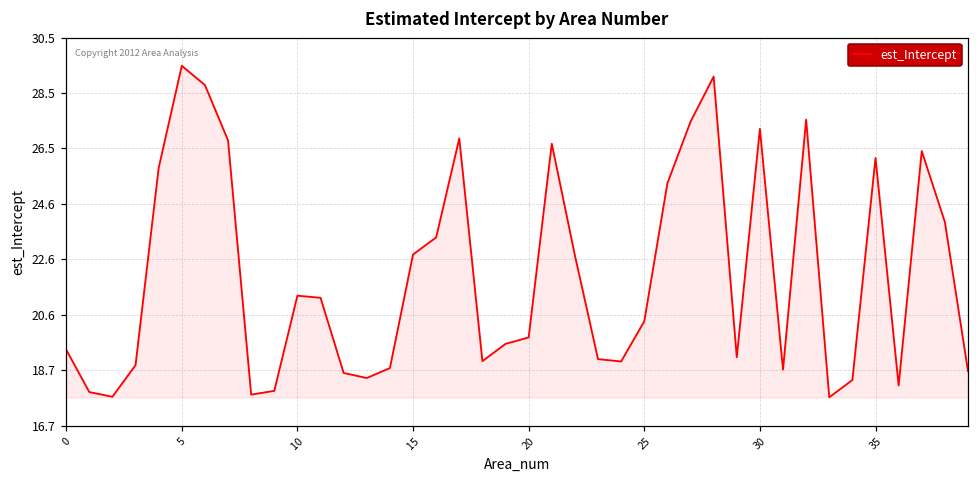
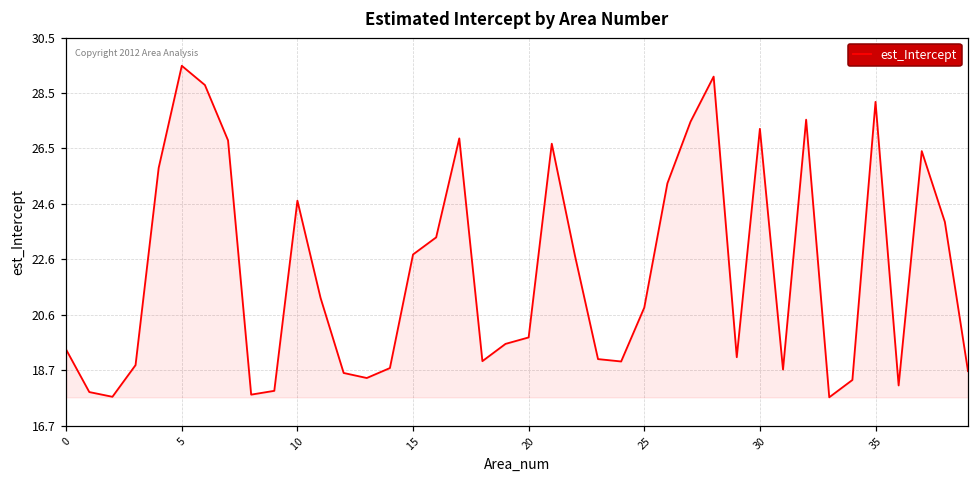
10: 21.3 -> 24.7
25: 20.4 -> 20.9
35: 26.2 -> 28.2
